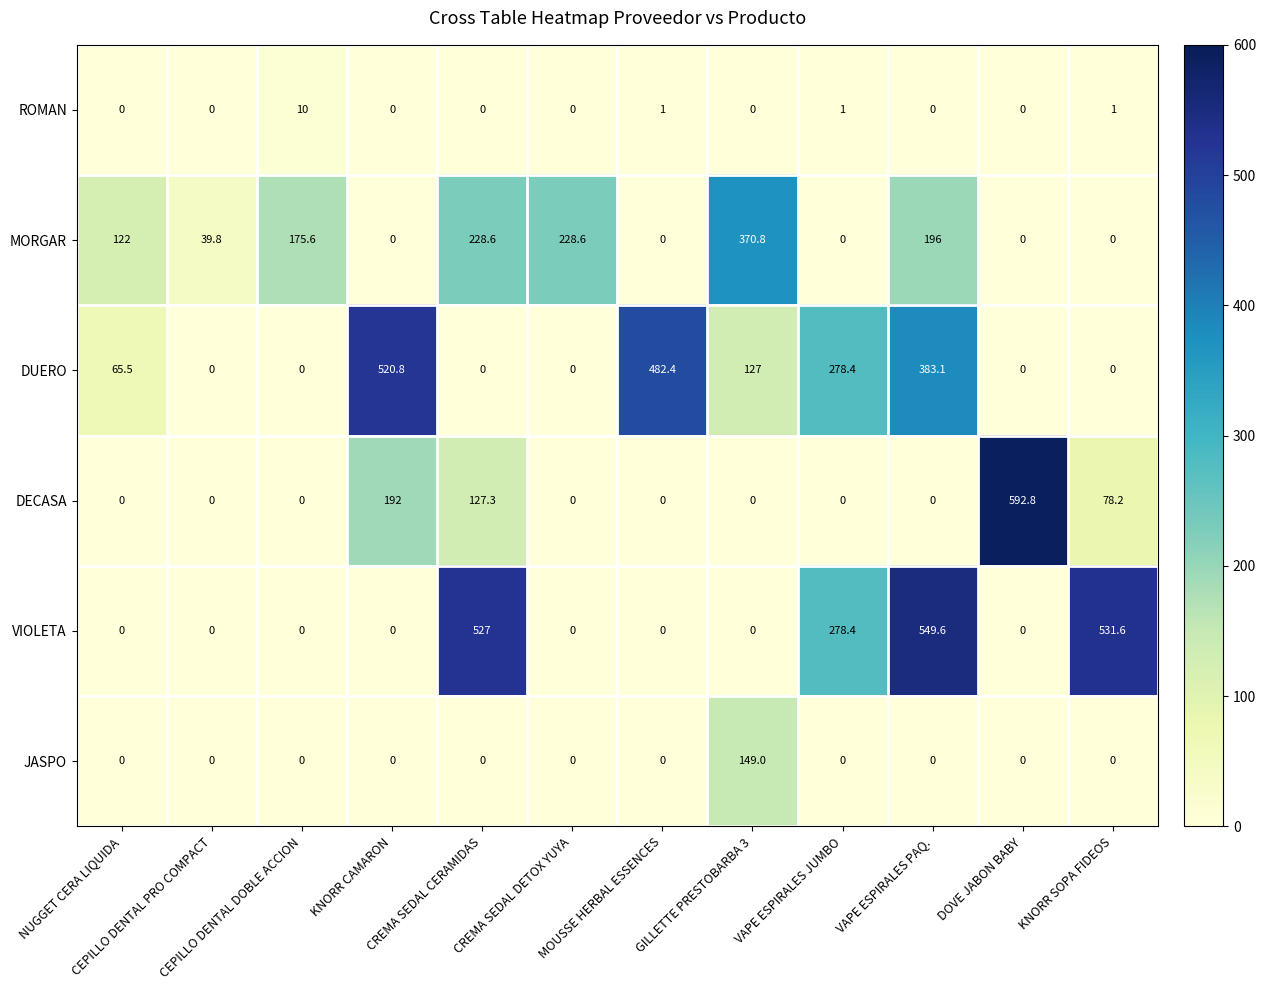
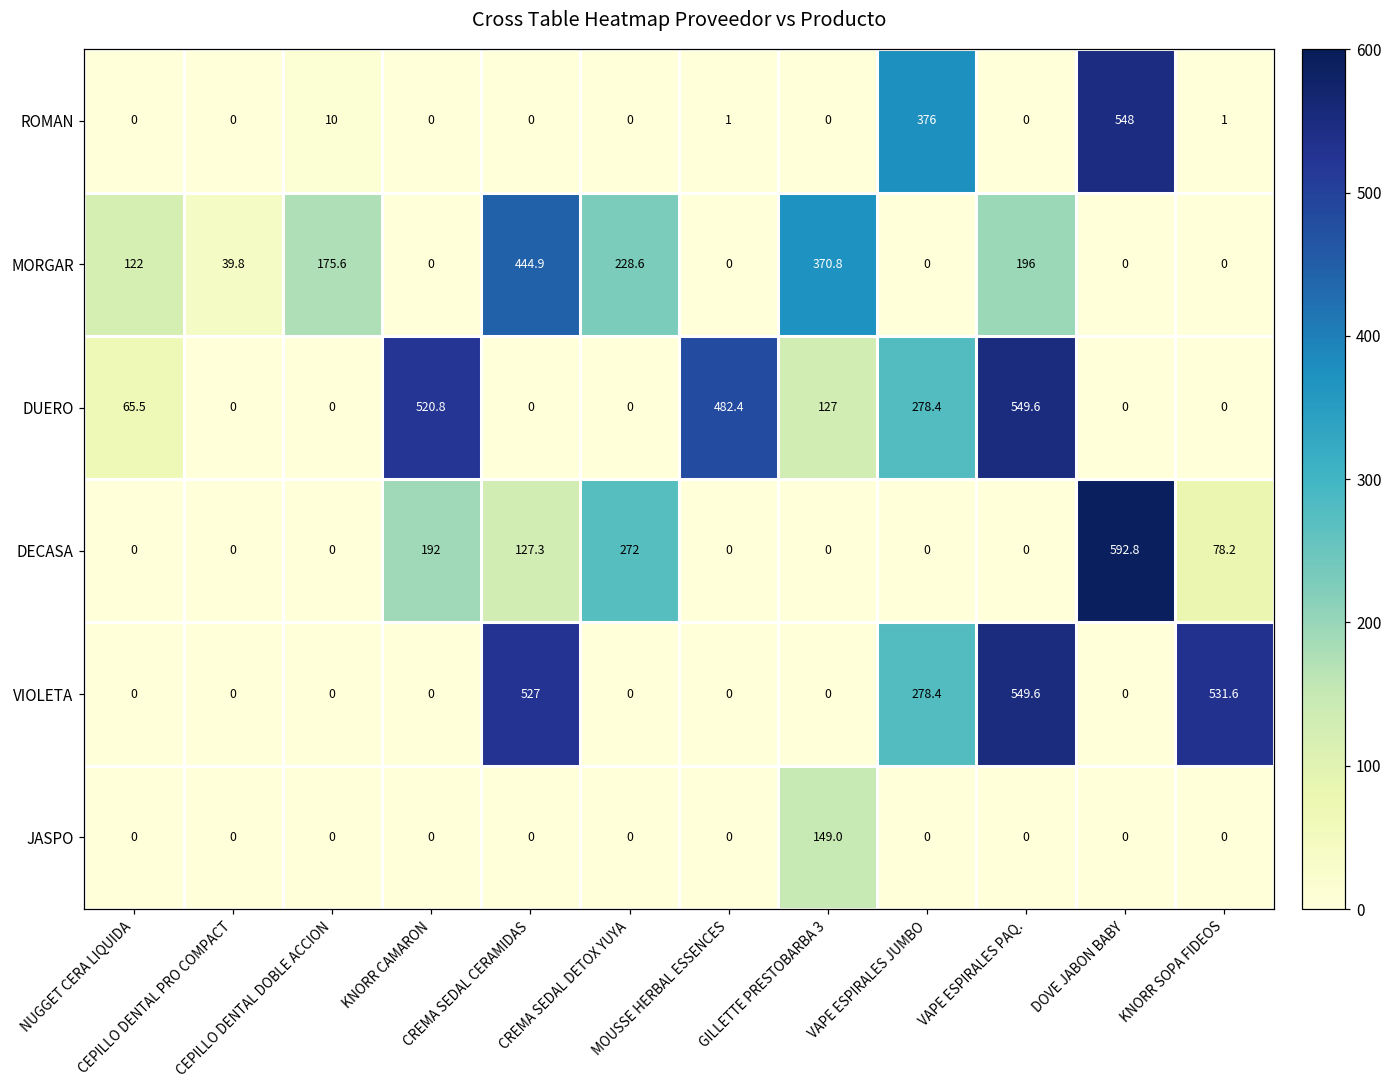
ROMAN, VAPE ESPIRALES JUMBO: 1 -> 376
ROMAN, DOVE JABON BABY: 0 -> 548
MORGAR, CREMA SEDAL CERAMIDAS: 228.6 -> 444.9
DUERO, VAPE ESPIRALES PAQ.: 383.1 -> 549.6
DECASA, CREMA SEDAL DETOX YUYA: 0 -> 272
